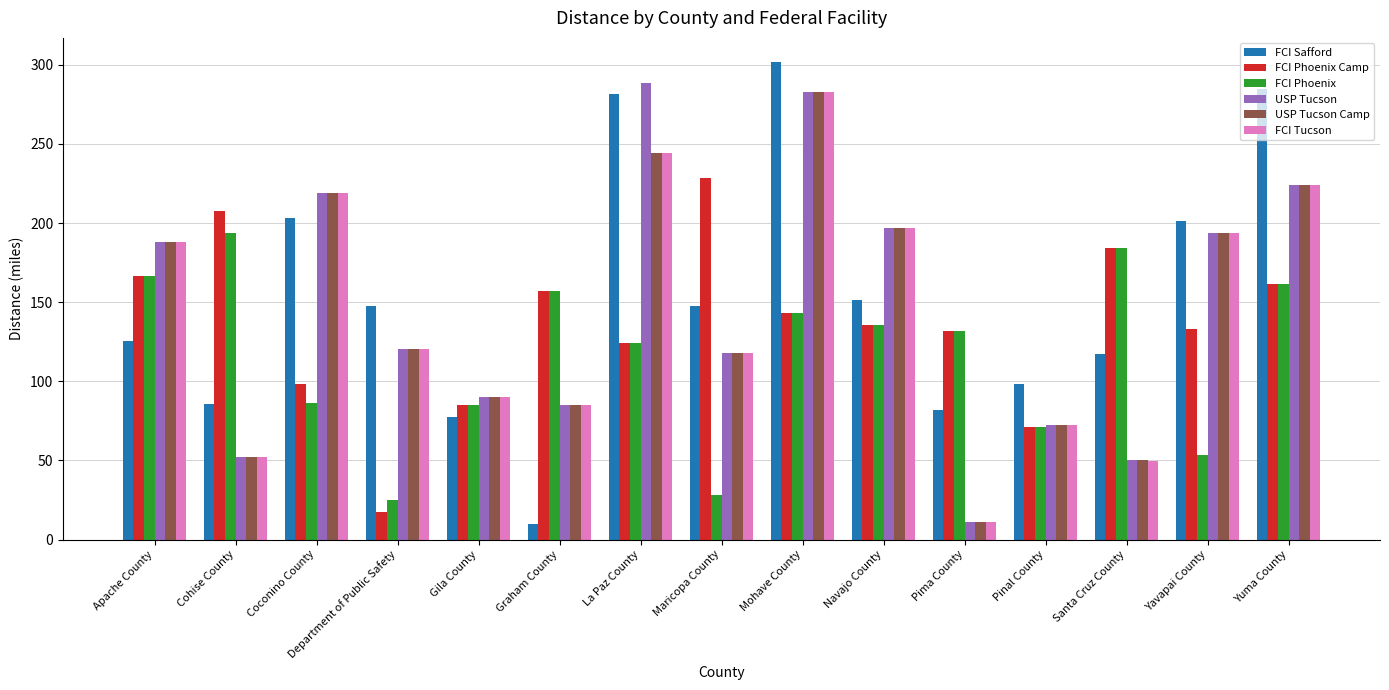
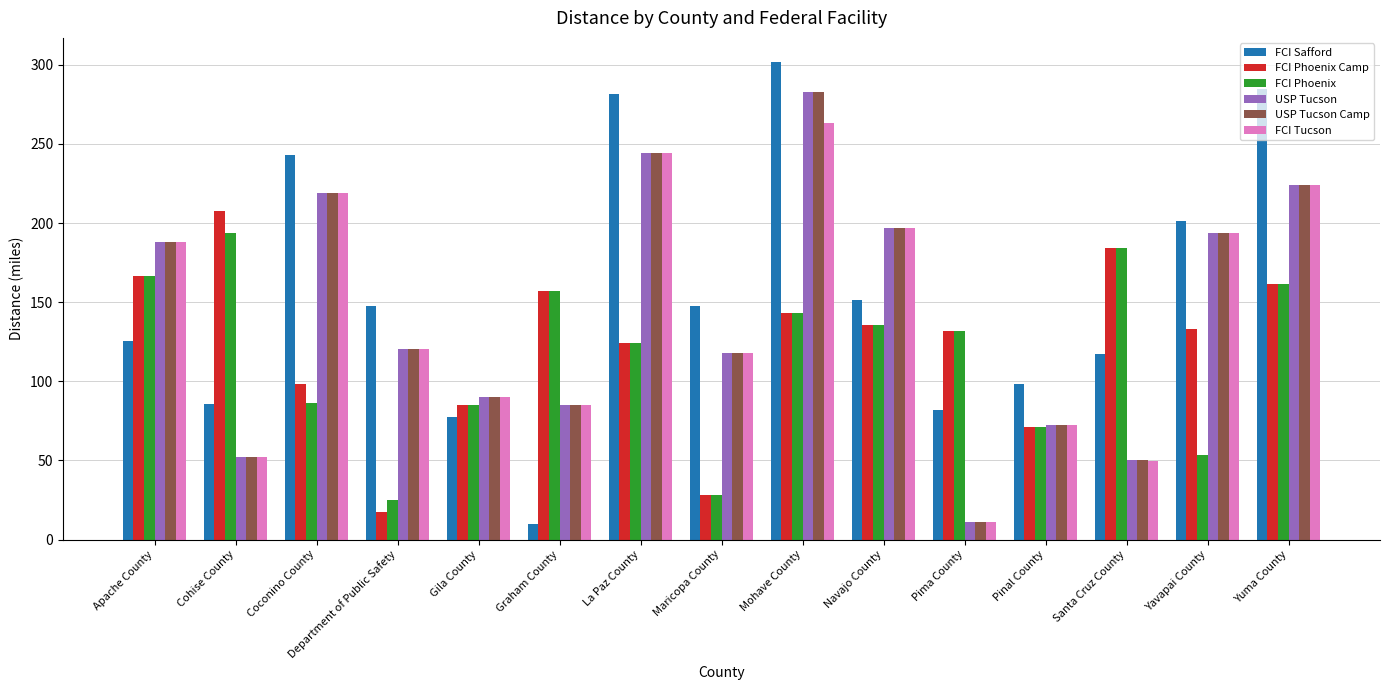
FCI Safford, Coconino County: 203 -> 243
USP Tucson, La Paz County: 288 -> 244
FCI Phoenix Camp, Maricopa County: 228 -> 28
FCI Tucson, Mohave County: 283 -> 263
